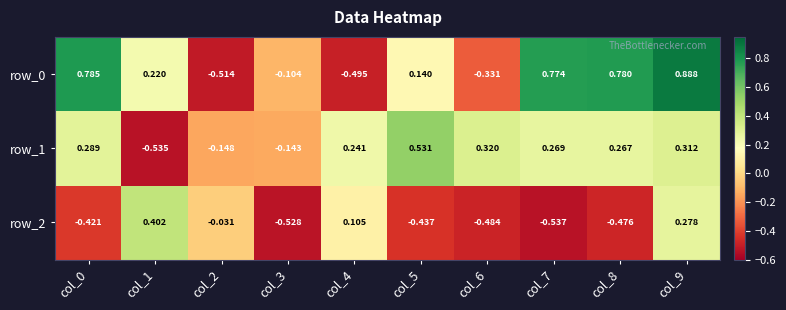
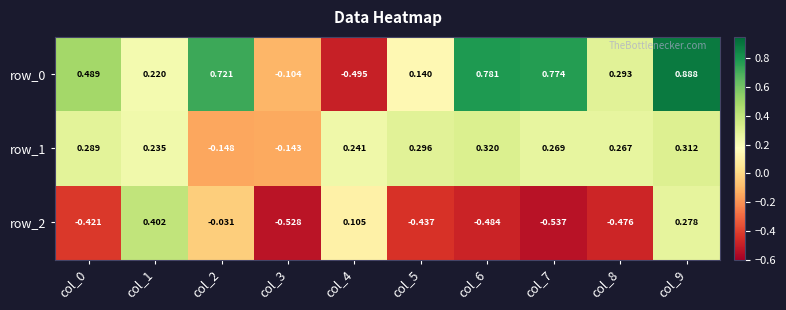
row_0, col_0: 0.785 -> 0.489
row_0, col_2: -0.514 -> 0.721
row_0, col_6: -0.331 -> 0.781
row_0, col_8: 0.780 -> 0.293
row_1, col_1: -0.535 -> 0.235
row_1, col_5: 0.531 -> 0.296
